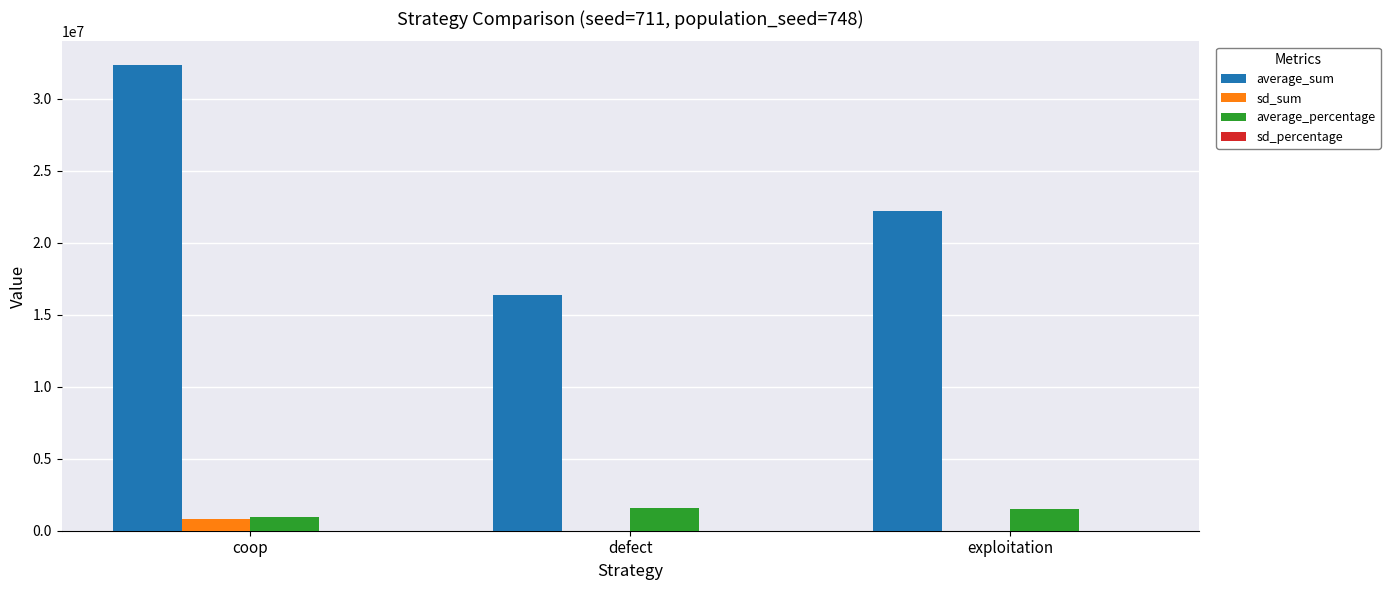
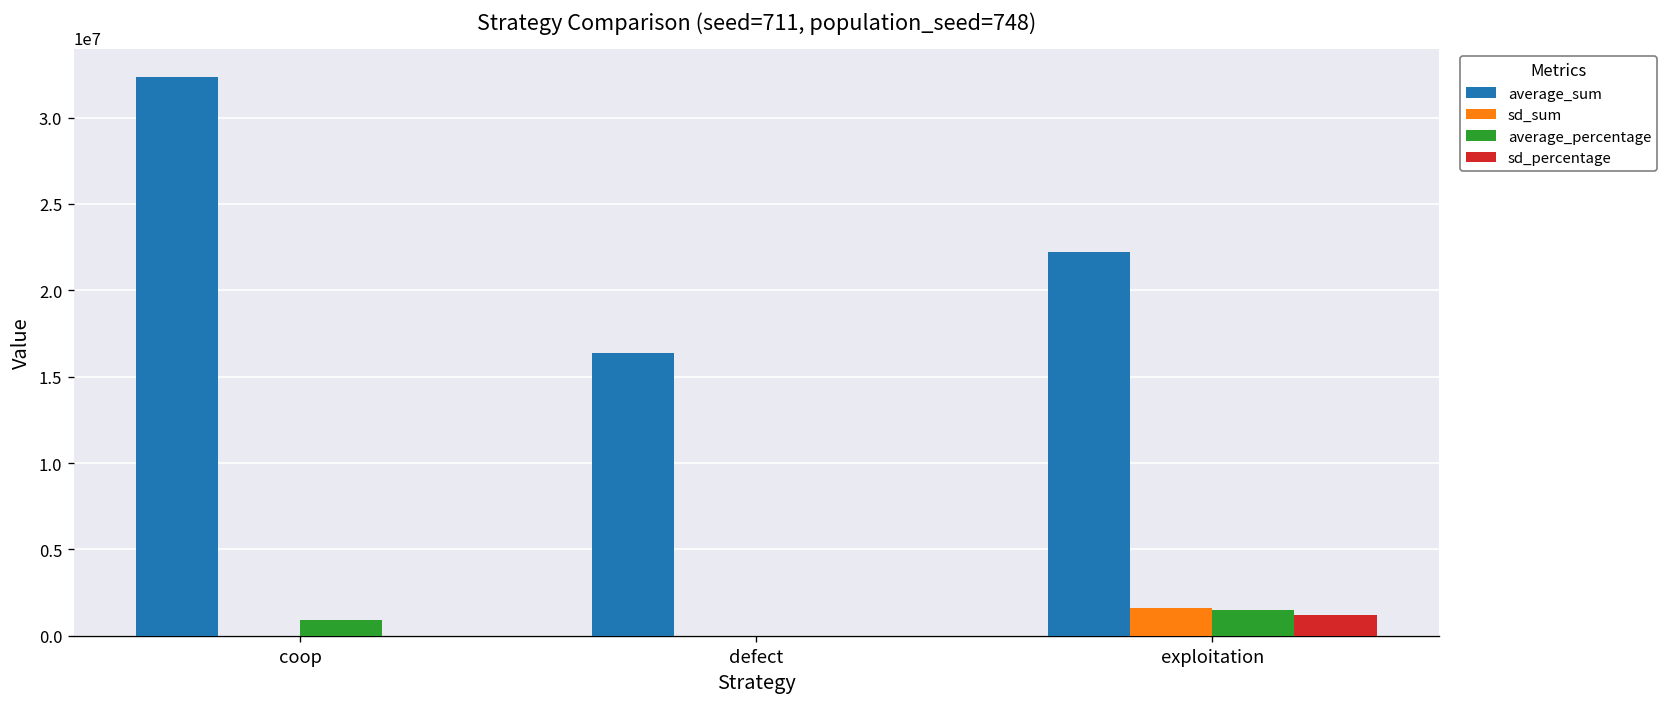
sd_sum, coop: 800000 -> 0
average_percentage, defect: 1600000 -> 0
sd_sum, exploitation: 0 -> 1600000
sd_percentage, exploitation: 0 -> 1200000
